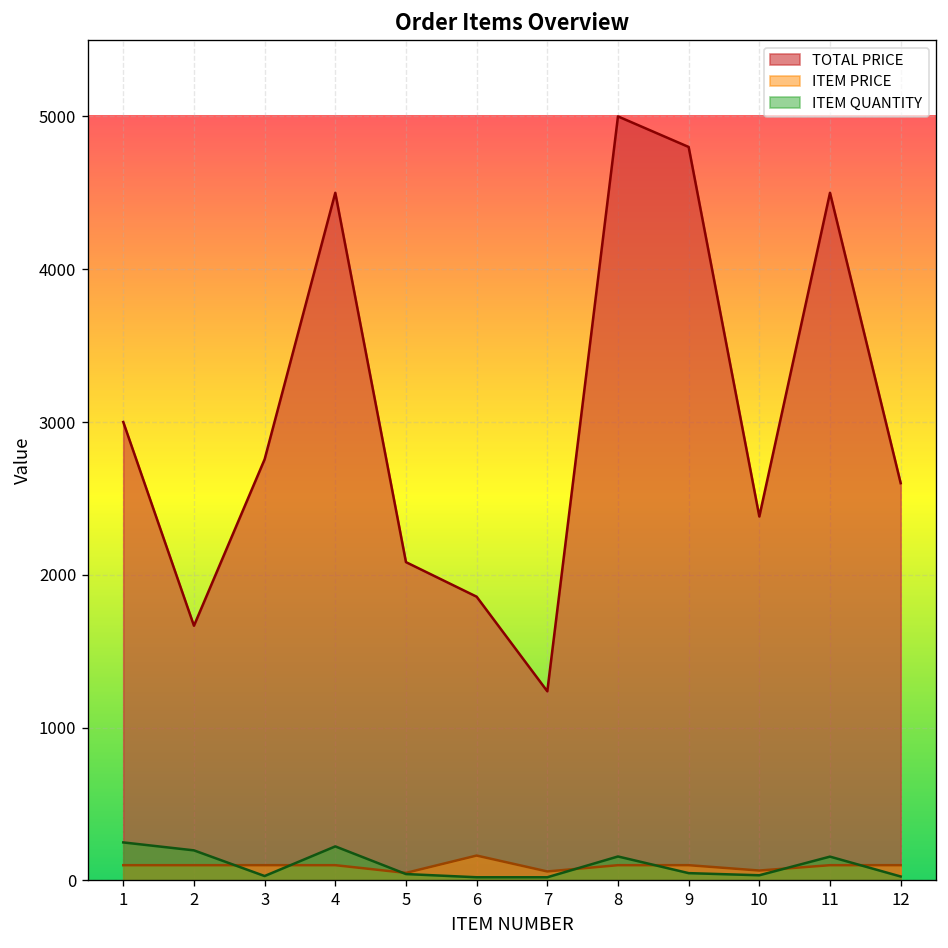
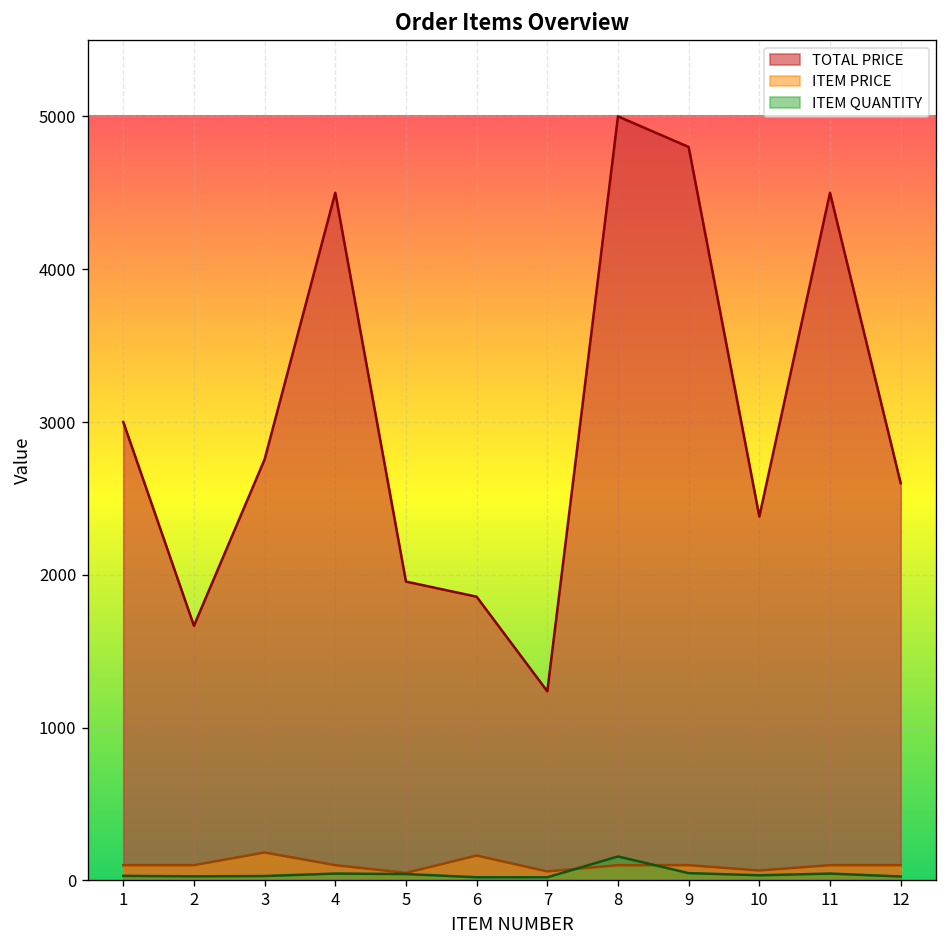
ITEM QUANTITY, 1: 250 -> 30
ITEM QUANTITY, 2: 200 -> 30
ITEM PRICE, 3: 100 -> 180
ITEM QUANTITY, 4: 220 -> 50
TOTAL PRICE, 5: 2080 -> 1960
ITEM QUANTITY, 11: 160 -> 50
